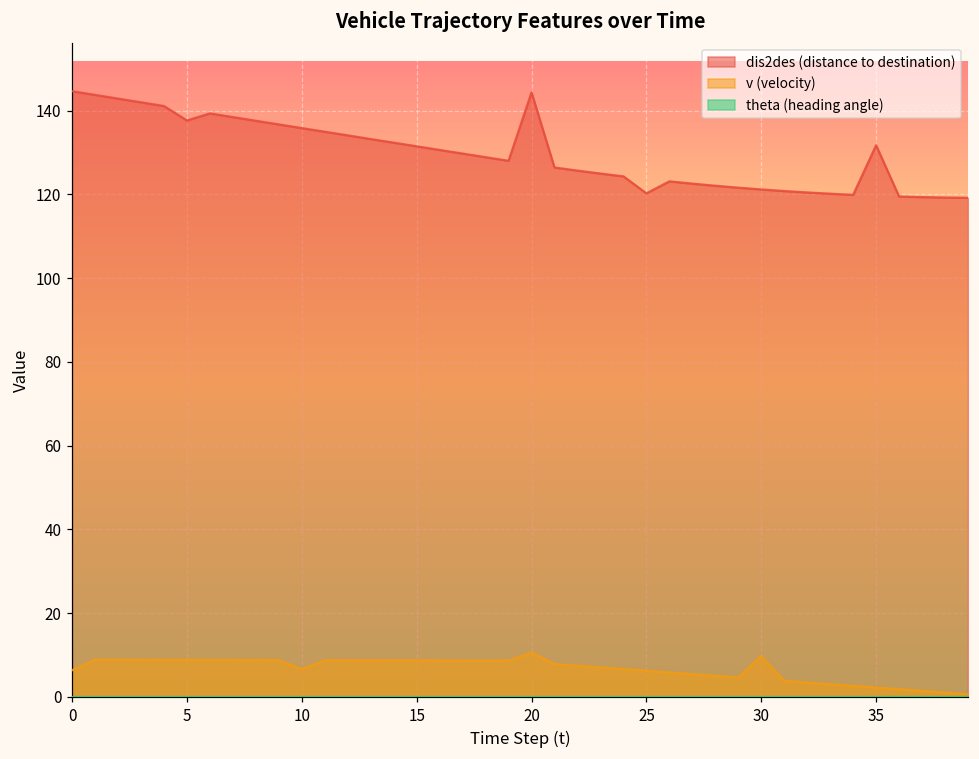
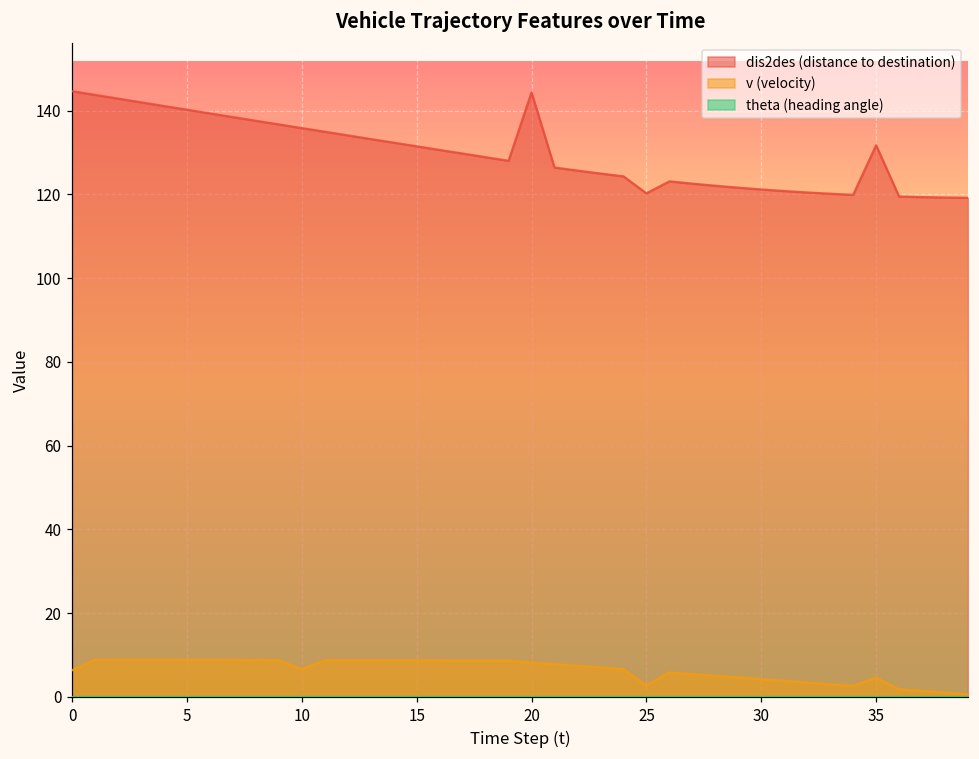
dis2des (distance to destination), 5: 138 -> 140
v (velocity), 20: 11 -> 8
v (velocity), 25: 6 -> 3
v (velocity), 30: 10 -> 4
v (velocity), 35: 2 -> 5
